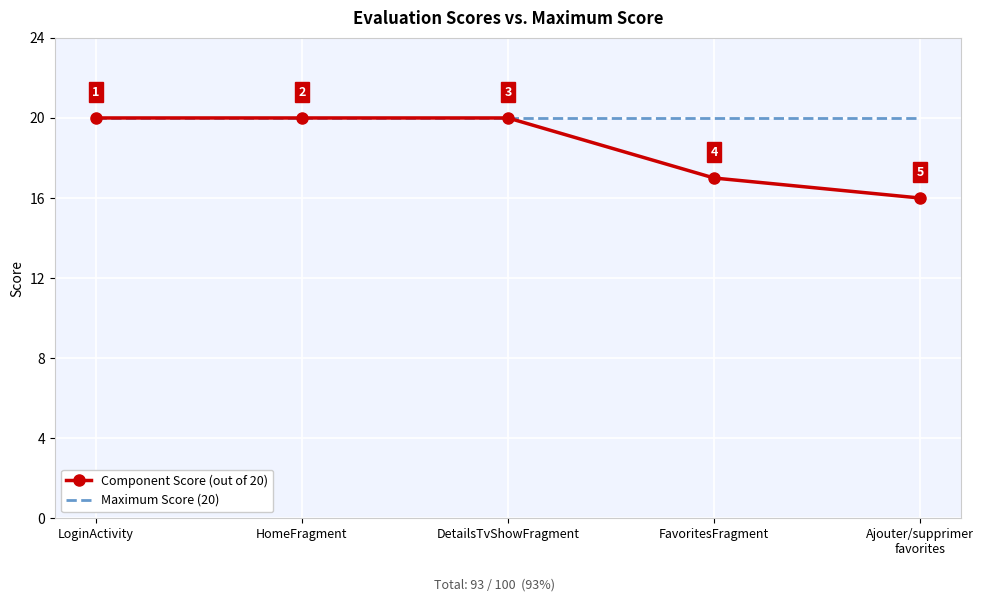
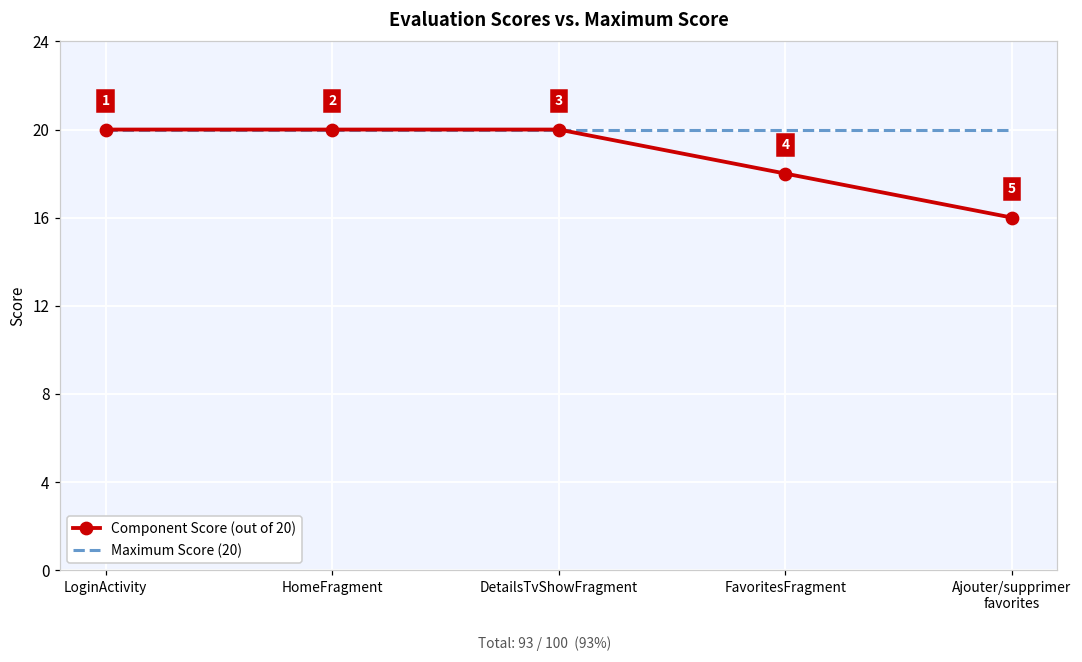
Component Score (out of 20), FavoritesFragment: 17 -> 18
